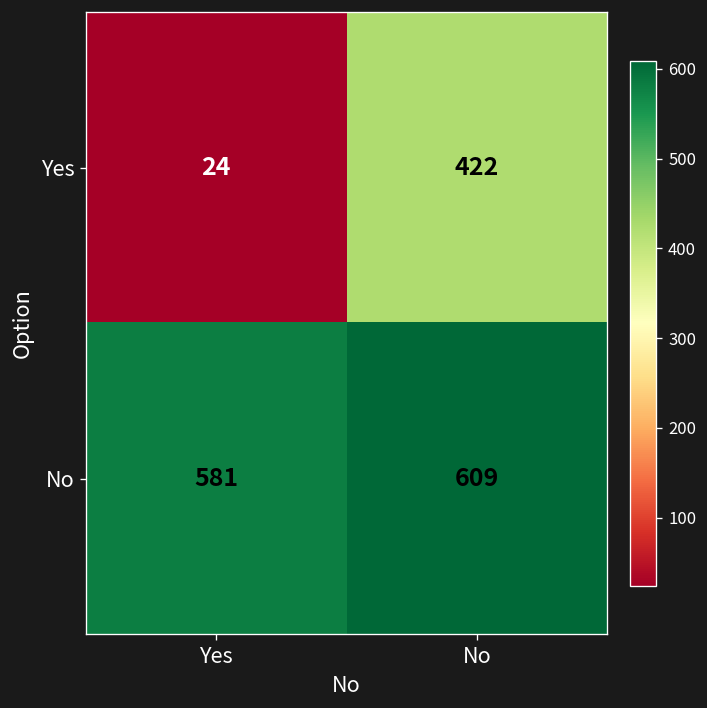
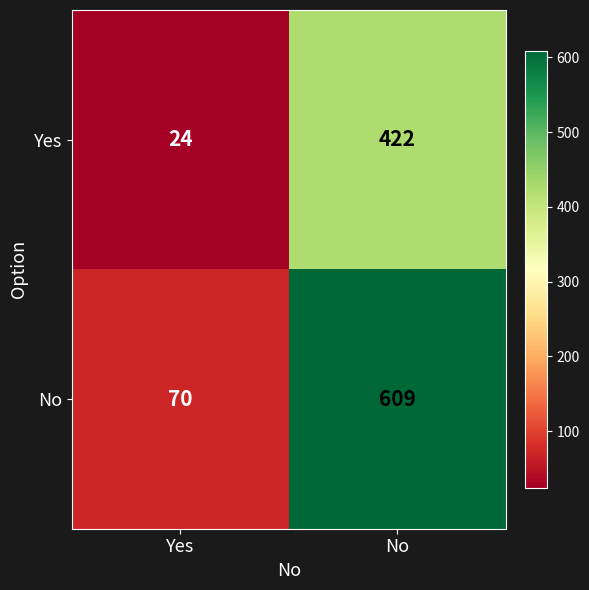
No, Yes: 581 -> 70
